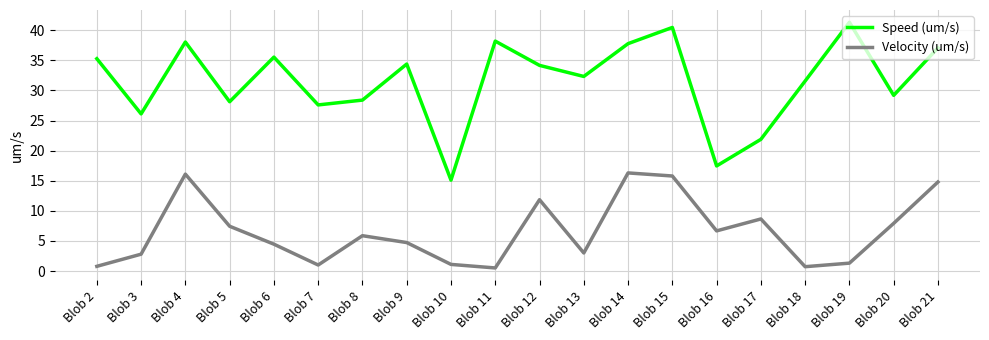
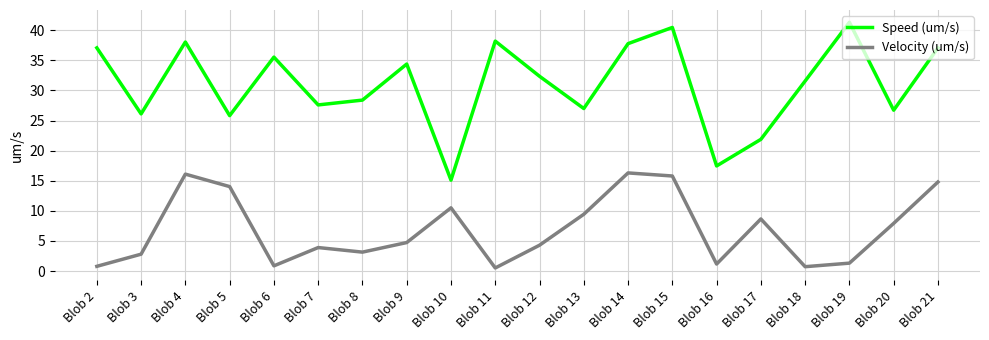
Speed (um/s), Blob 2: 35 -> 37
Speed (um/s), Blob 5: 28 -> 26
Velocity (um/s), Blob 5: 7 -> 14
Velocity (um/s), Blob 6: 4 -> 1
Velocity (um/s), Blob 7: 1 -> 4
Velocity (um/s), Blob 8: 6 -> 3
Velocity (um/s), Blob 10: 1 -> 11
Speed (um/s), Blob 12: 34 -> 32
Velocity (um/s), Blob 12: 12 -> 4
Speed (um/s), Blob 13: 32 -> 27
Velocity (um/s), Blob 13: 3 -> 9
Velocity (um/s), Blob 16: 7 -> 1
Speed (um/s), Blob 20: 29 -> 27
